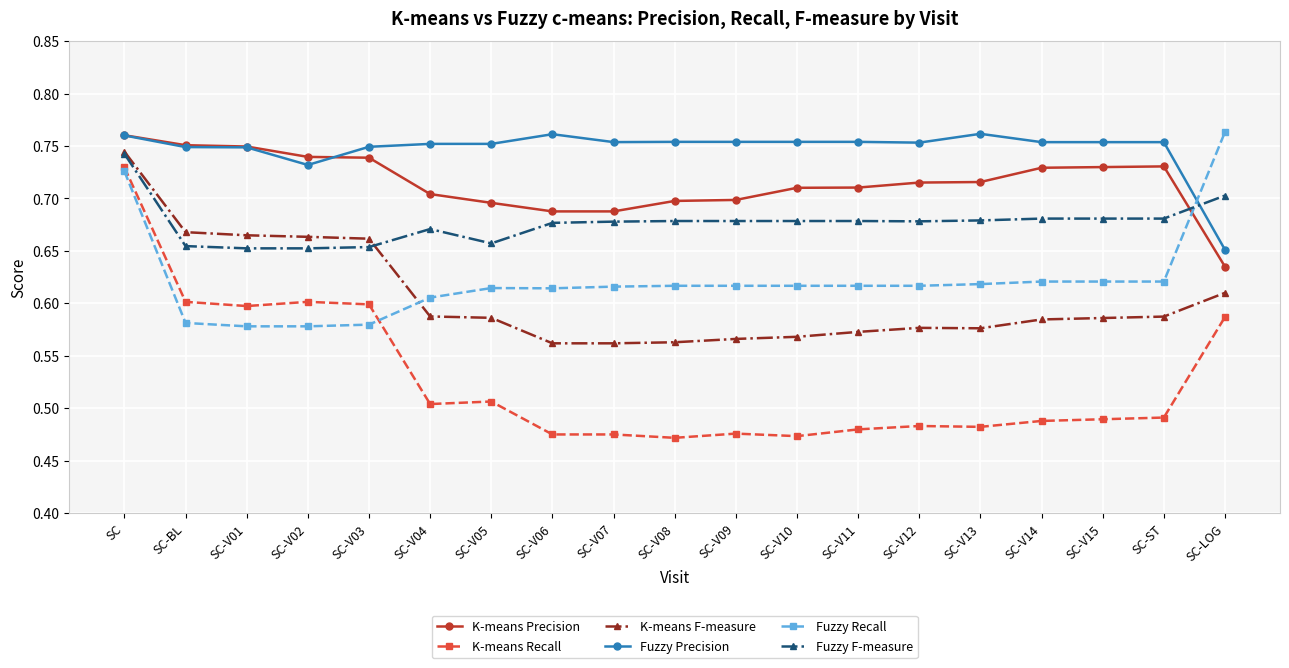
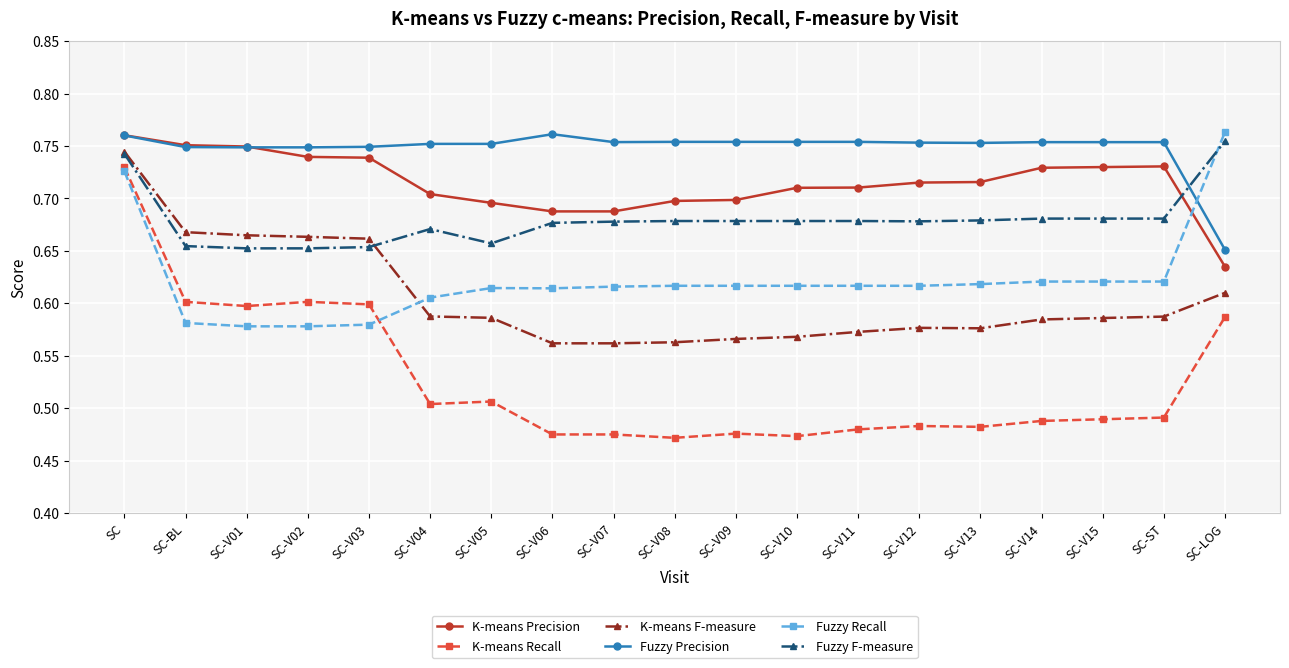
Fuzzy Precision, SC-V02: 0.732 -> 0.749
Fuzzy Precision, SC-V13: 0.762 -> 0.753
Fuzzy F-measure, SC-LOG: 0.703 -> 0.755
